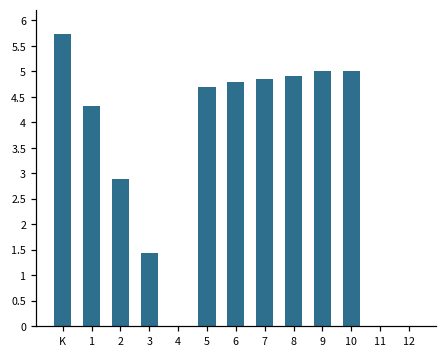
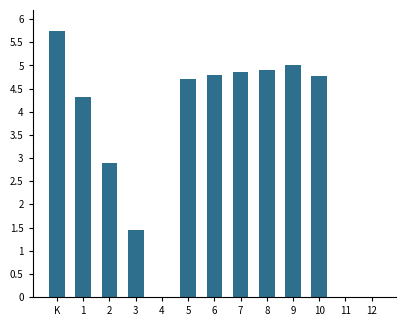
10: 5.0 -> 4.8
